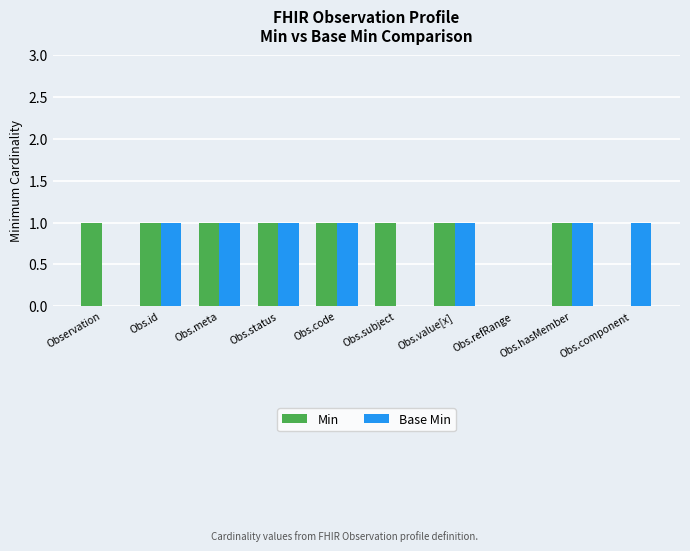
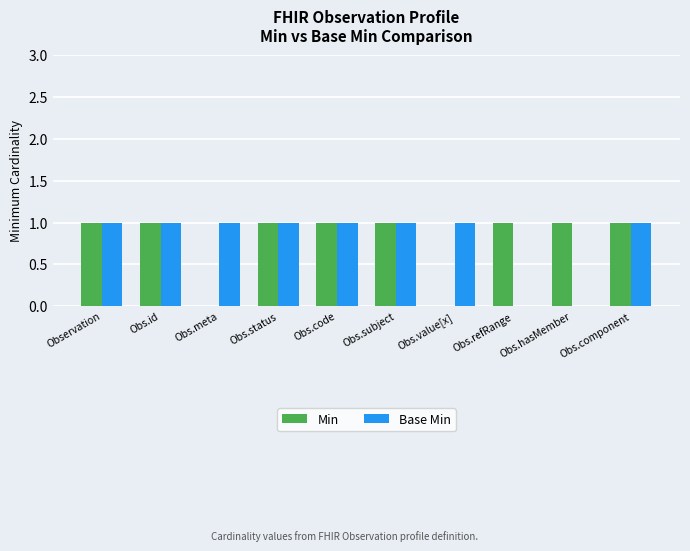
Base Min, Observation: 0 -> 1
Min, Obs.meta: 1 -> 0
Base Min, Obs.subject: 0 -> 1
Min, Obs.value[x]: 1 -> 0
Min, Obs.refRange: 0 -> 1
Base Min, Obs.hasMember: 1 -> 0
Min, Obs.component: 0 -> 1
